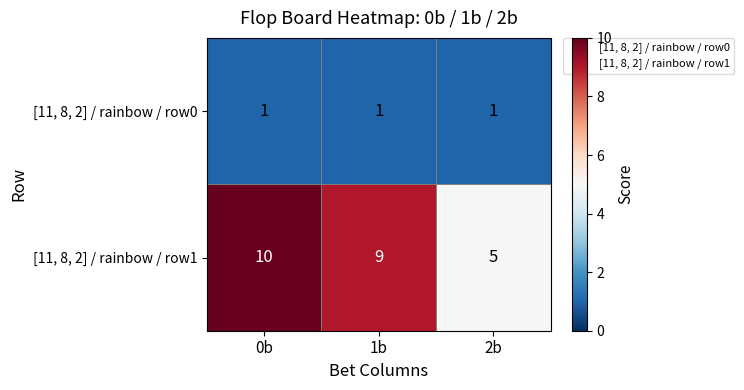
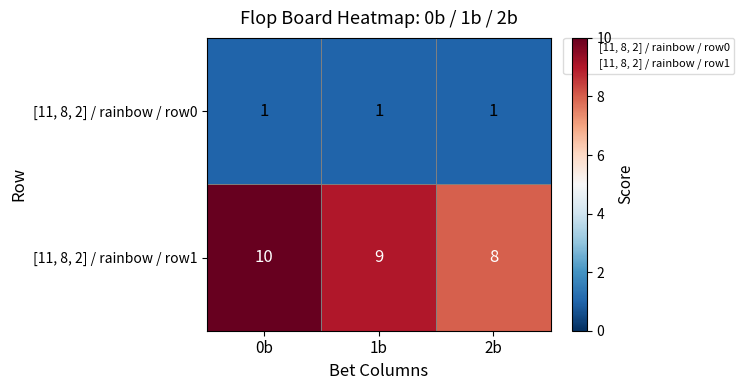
[11, 8, 2] / rainbow / row1, 2b: 5 -> 8
